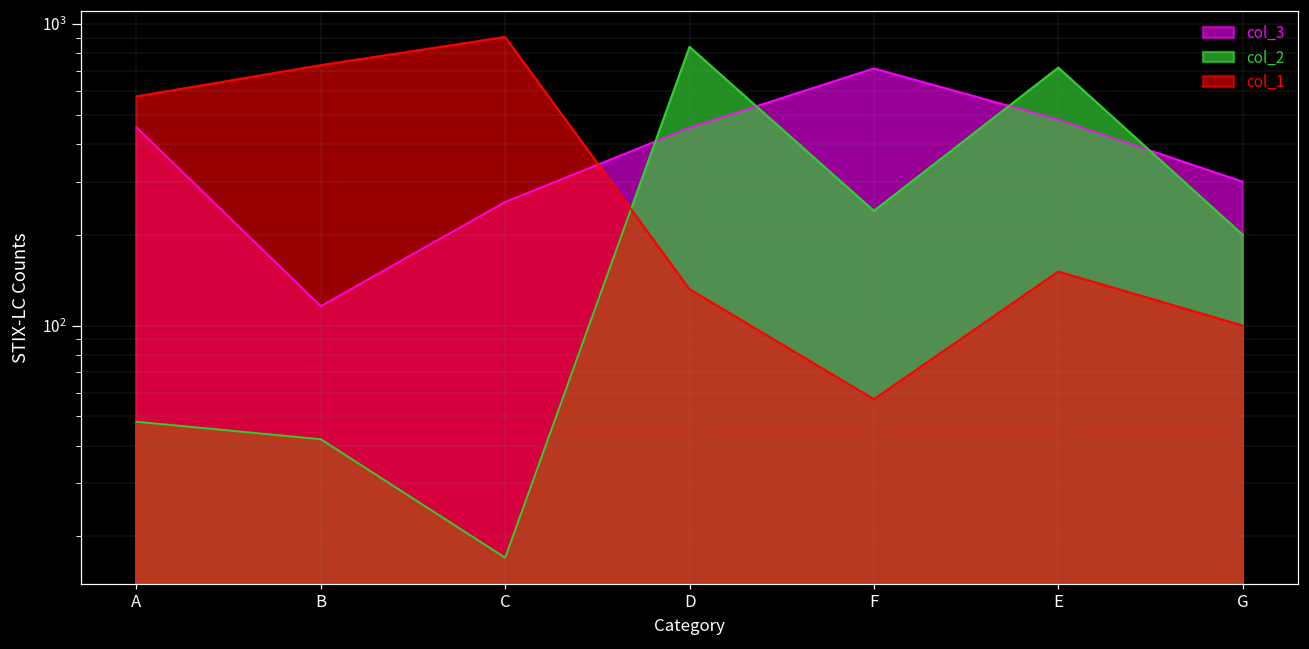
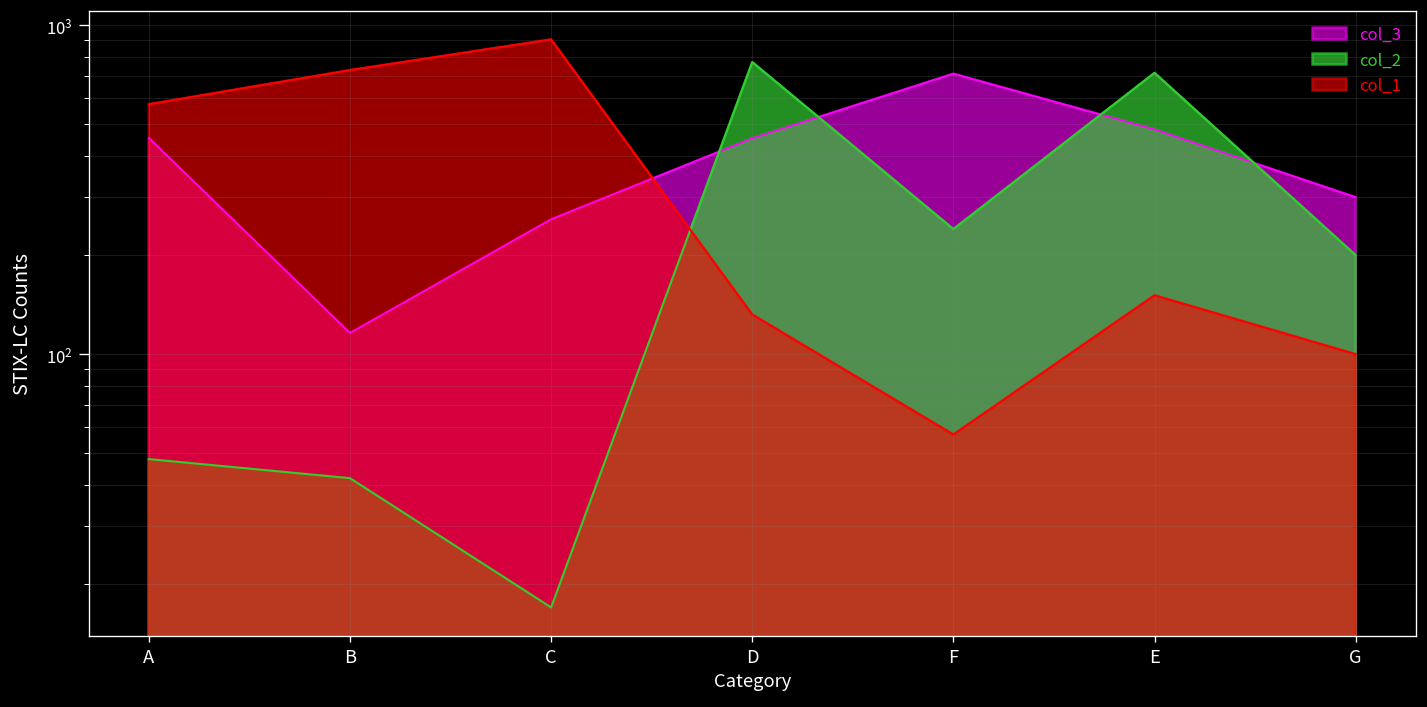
col_2, D: 840 -> 770
